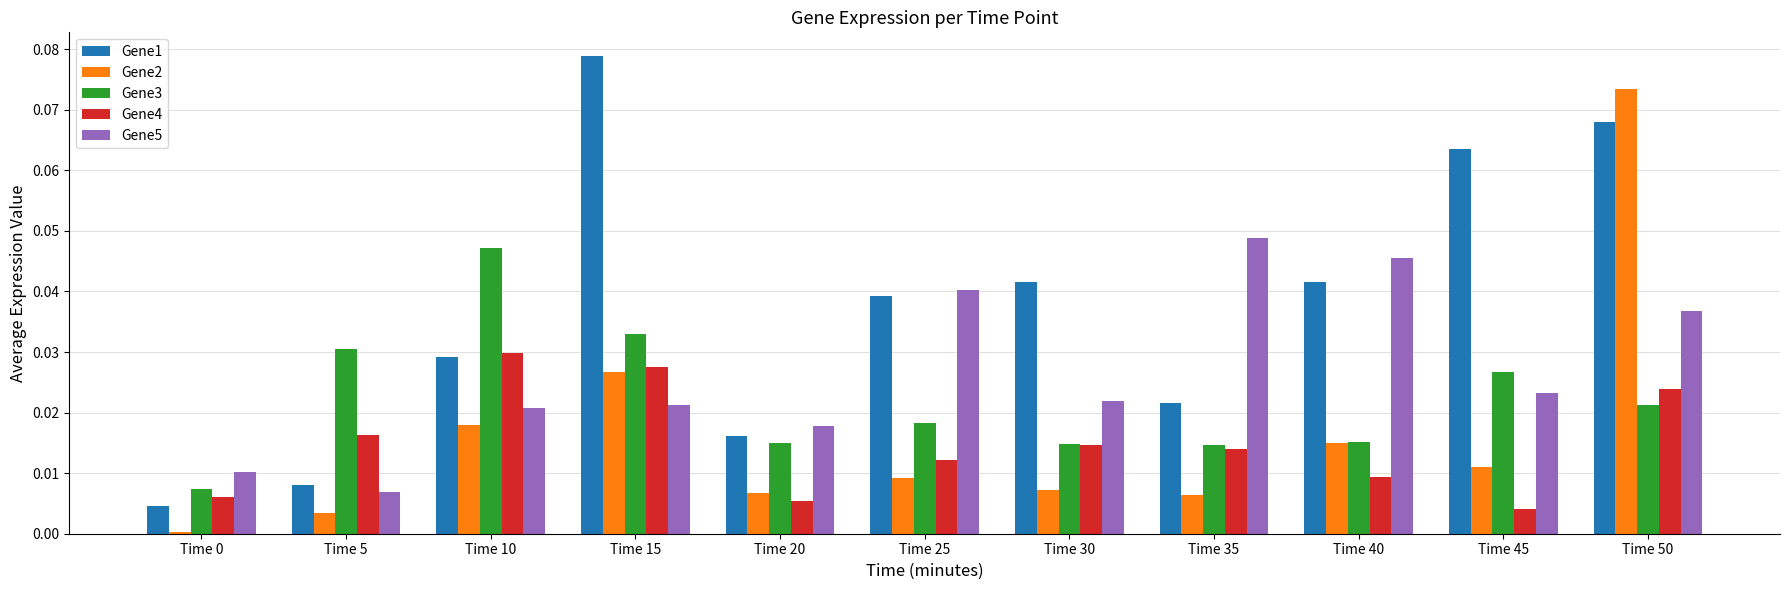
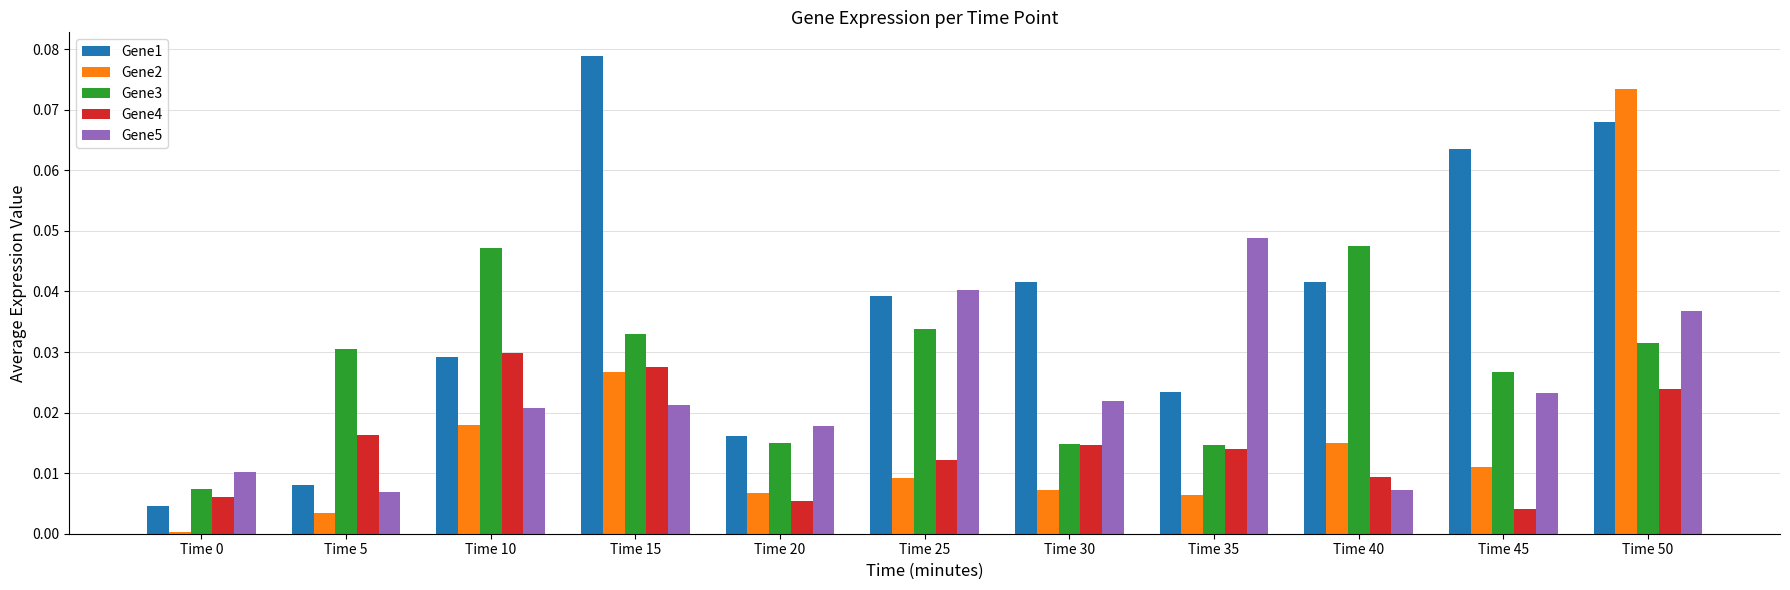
Gene3, Time 25: 0.018 -> 0.034
Gene1, Time 35: 0.022 -> 0.023
Gene3, Time 40: 0.015 -> 0.048
Gene5, Time 40: 0.046 -> 0.007
Gene3, Time 50: 0.021 -> 0.031
